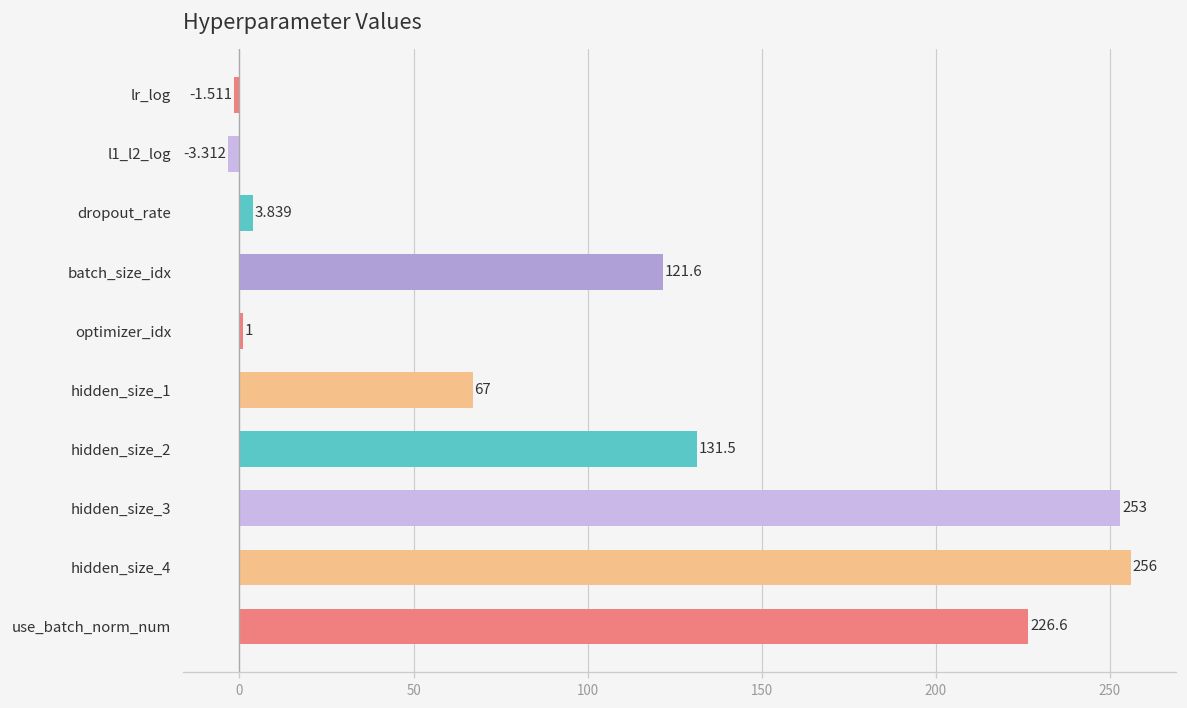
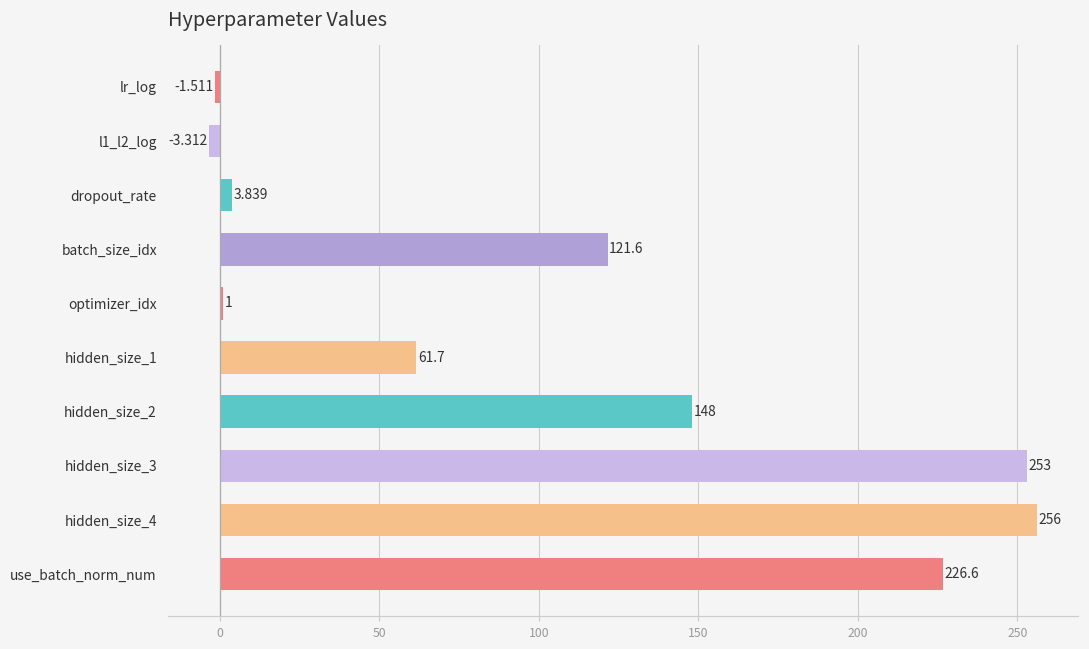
hidden_size_1: 67 -> 61.7
hidden_size_2: 131.5 -> 148
